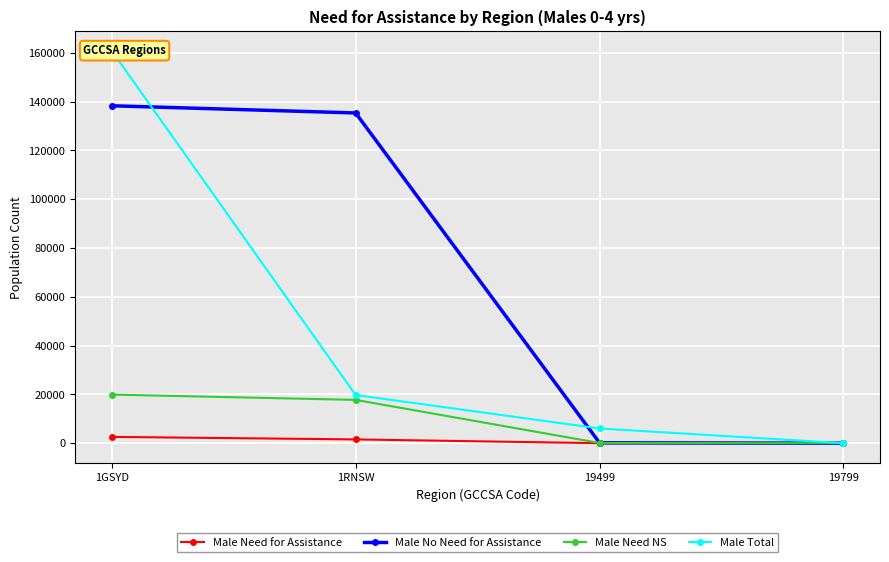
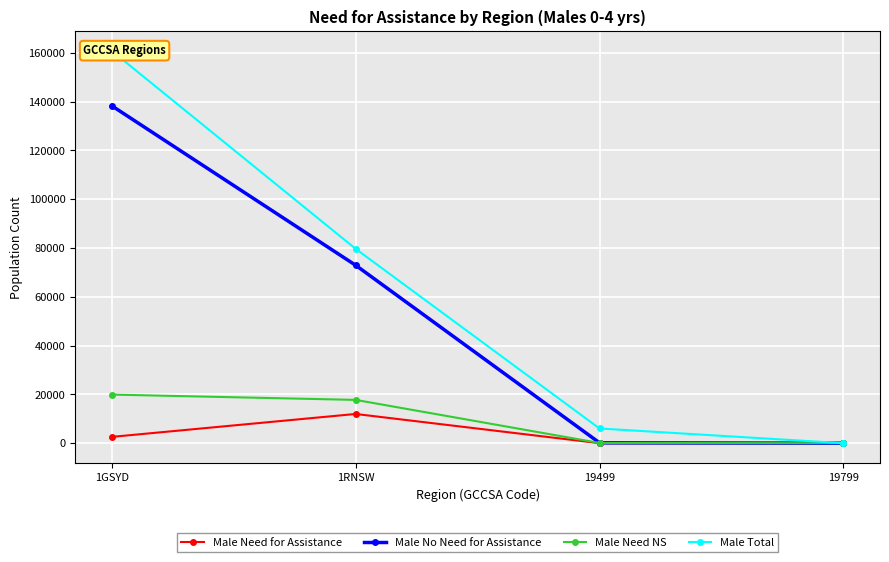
Male Need for Assistance, 1RNSW: 2000 -> 12000
Male No Need for Assistance, 1RNSW: 135000 -> 73000
Male Total, 1RNSW: 20000 -> 80000
